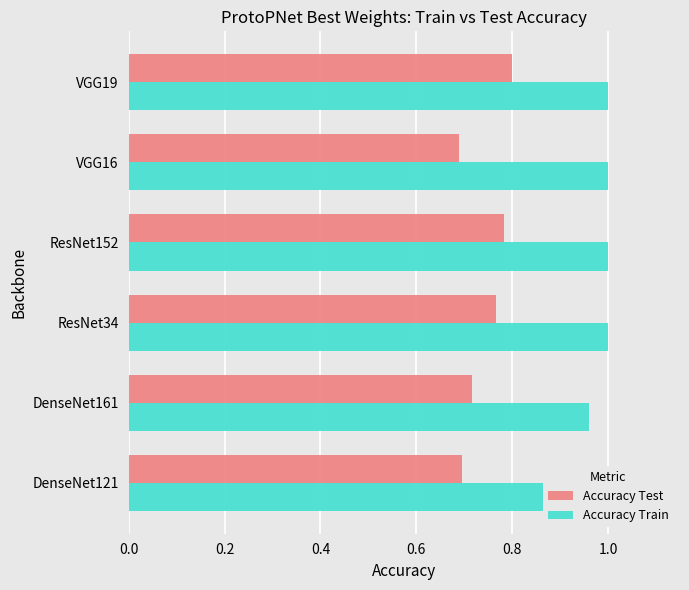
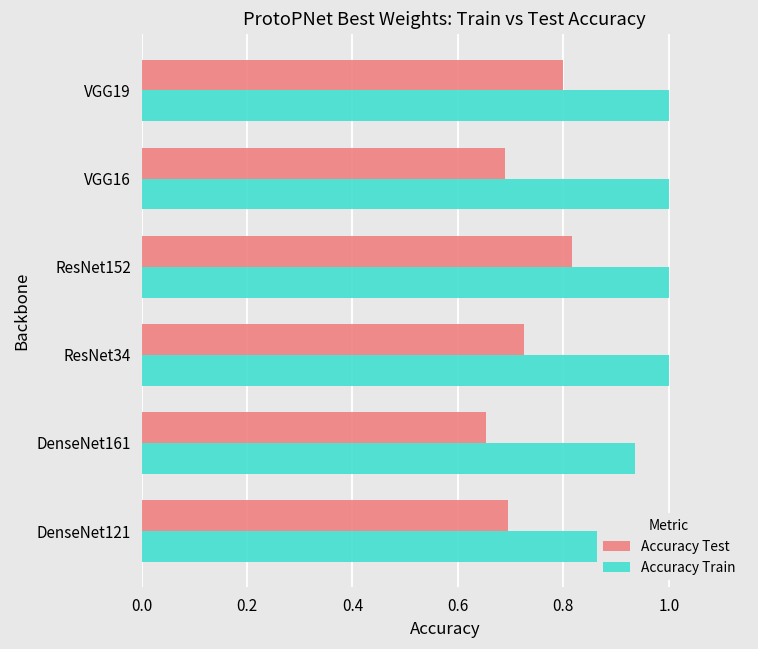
Accuracy Test, ResNet152: 0.78 -> 0.82
Accuracy Test, ResNet34: 0.77 -> 0.72
Accuracy Test, DenseNet161: 0.72 -> 0.65
Accuracy Train, DenseNet161: 0.96 -> 0.94
